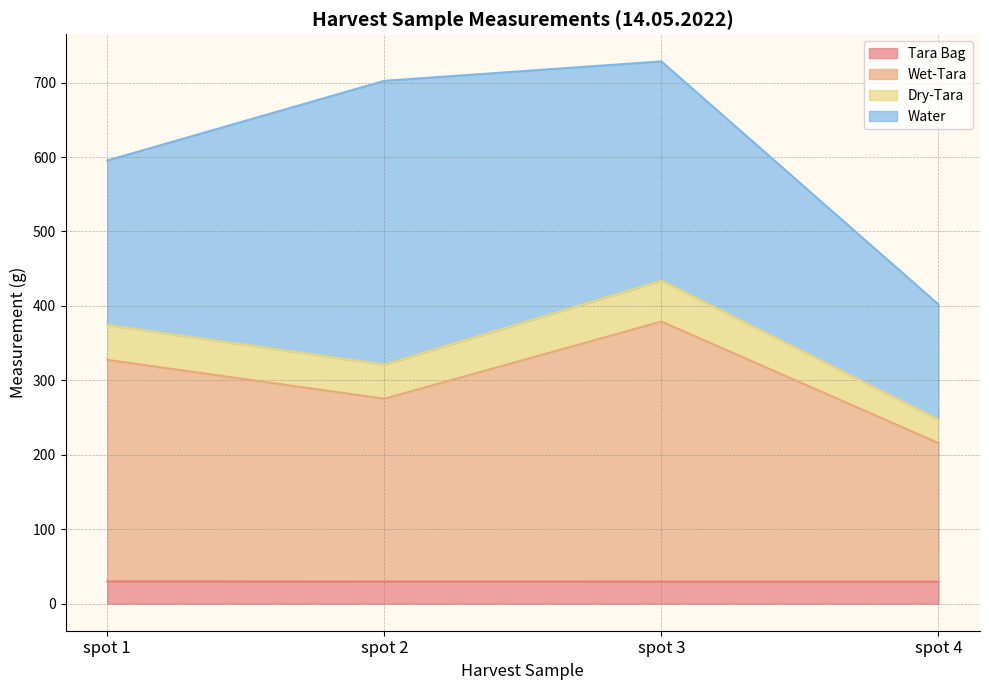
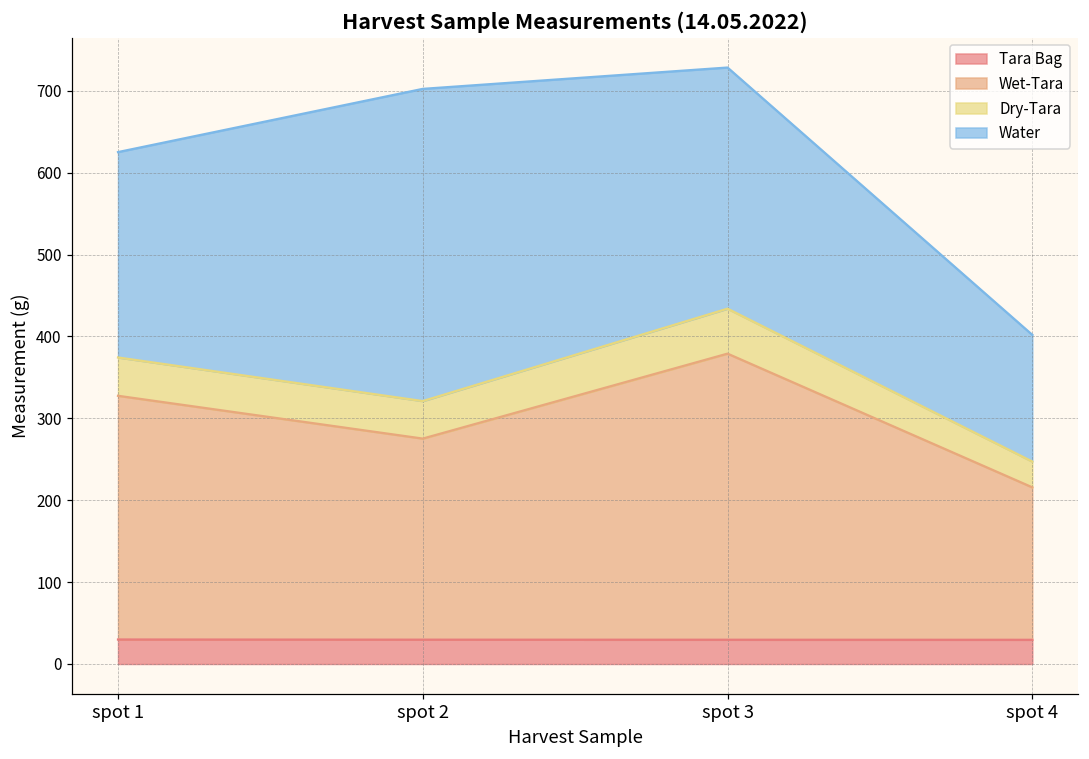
Water, spot 1: 220 -> 250
